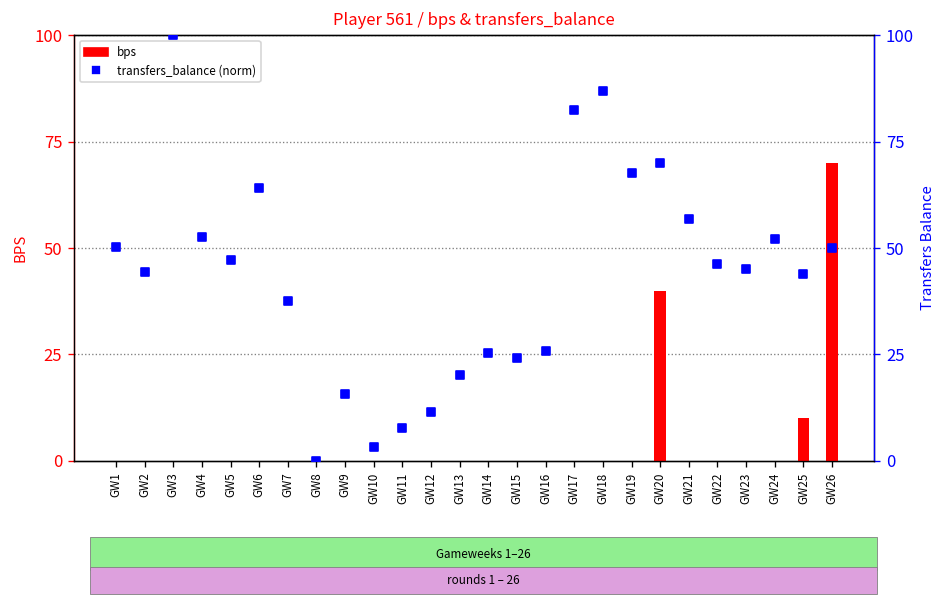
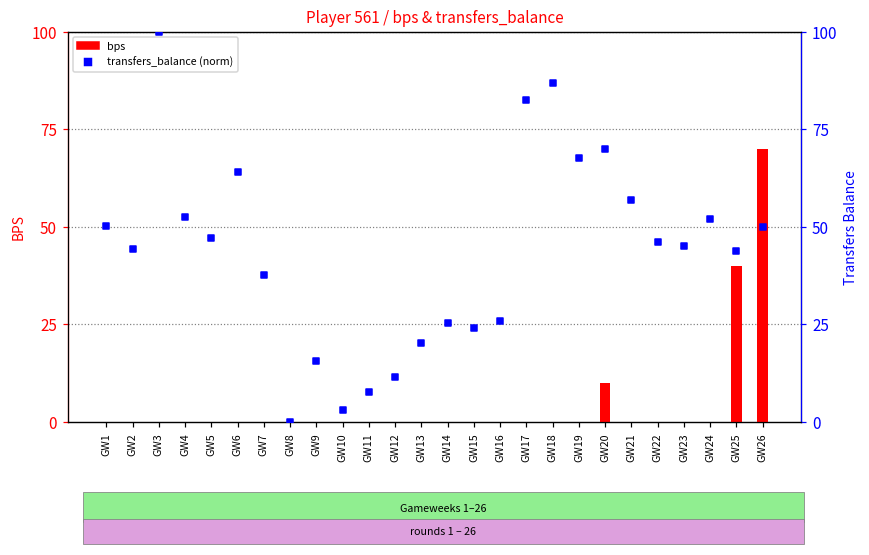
bps, GW20: 40 -> 10
bps, GW25: 10 -> 40
